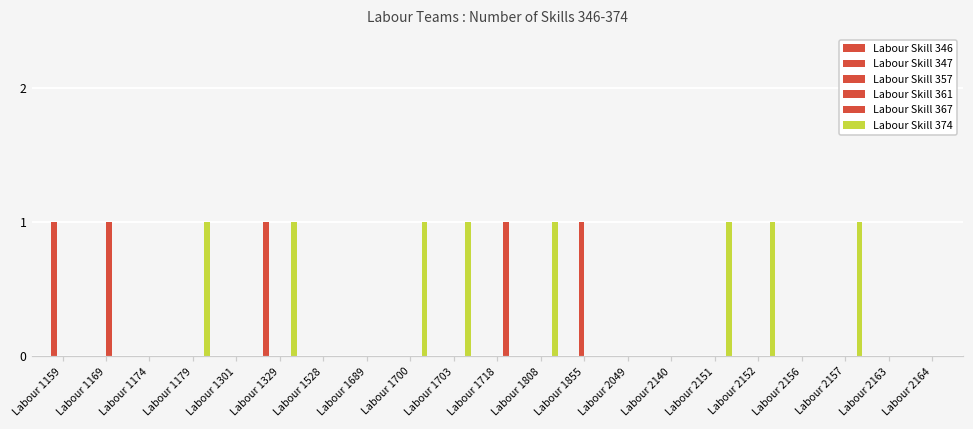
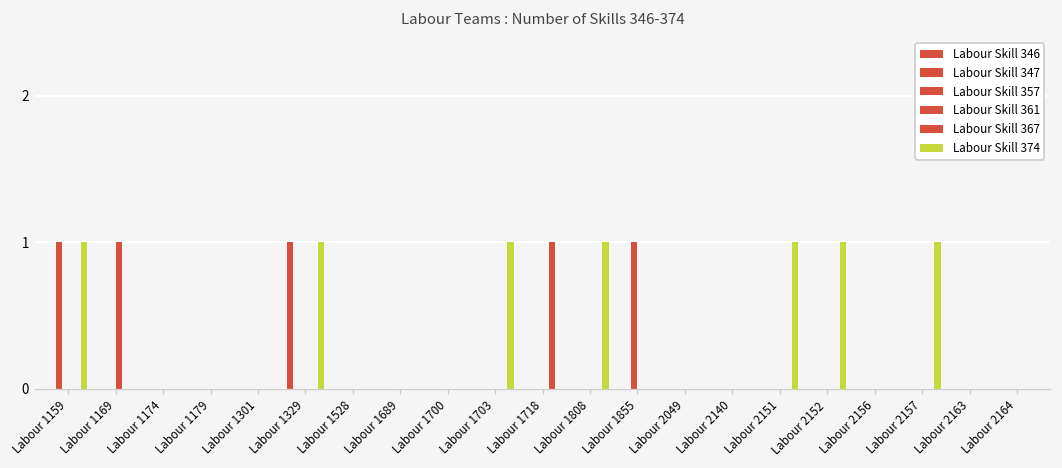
Labour Skill 374, Labour 1159: 0 -> 1
Labour Skill 374, Labour 1179: 1 -> 0
Labour Skill 374, Labour 1700: 1 -> 0
